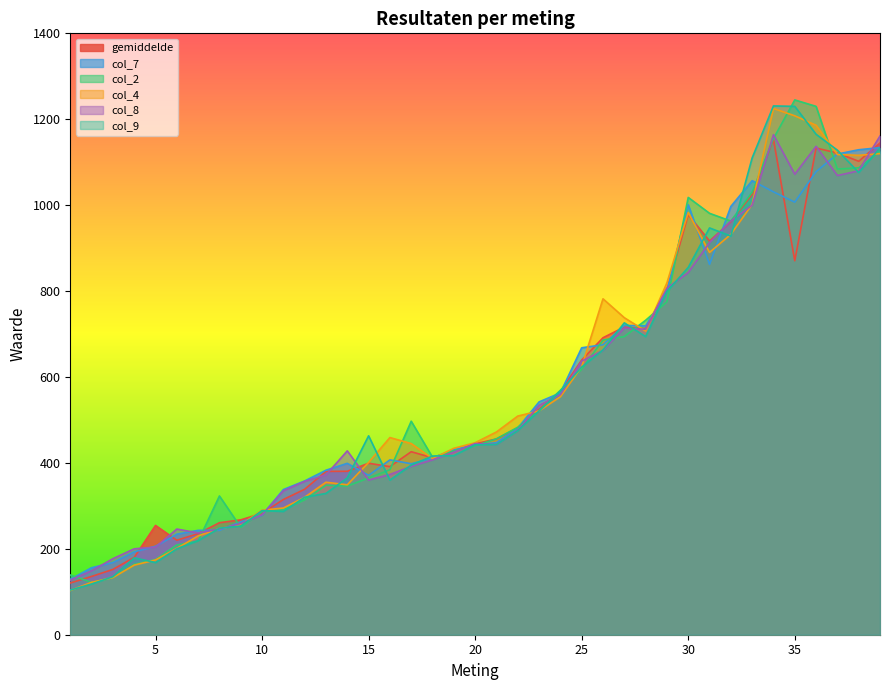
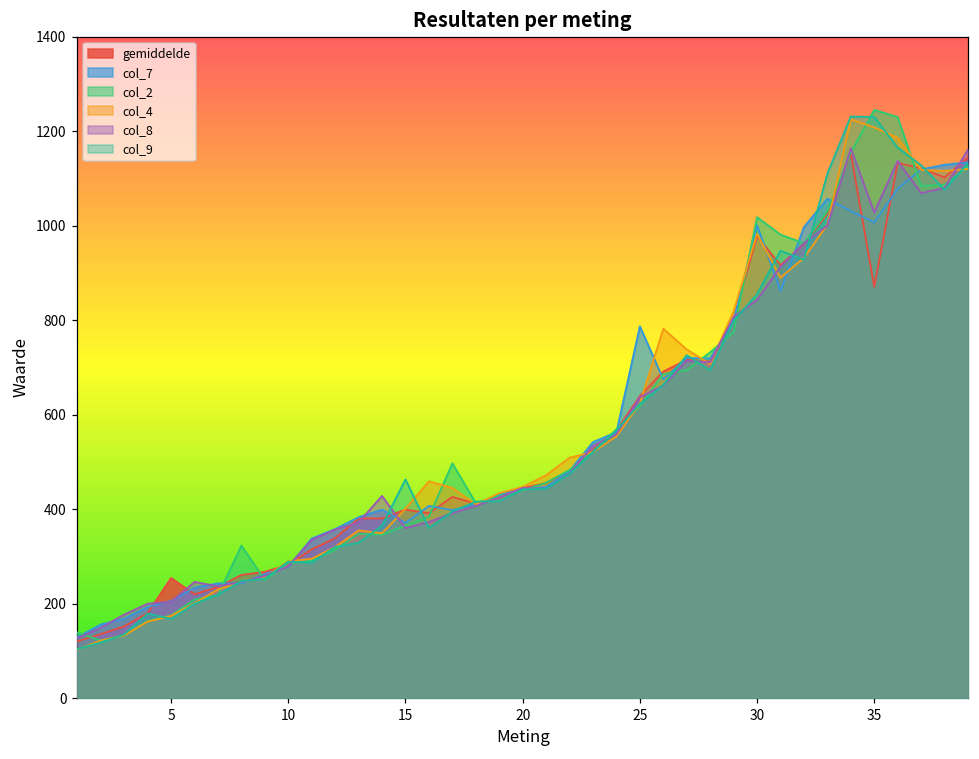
col_7, 25: 670 -> 790
col_8, 35: 1070 -> 1030
